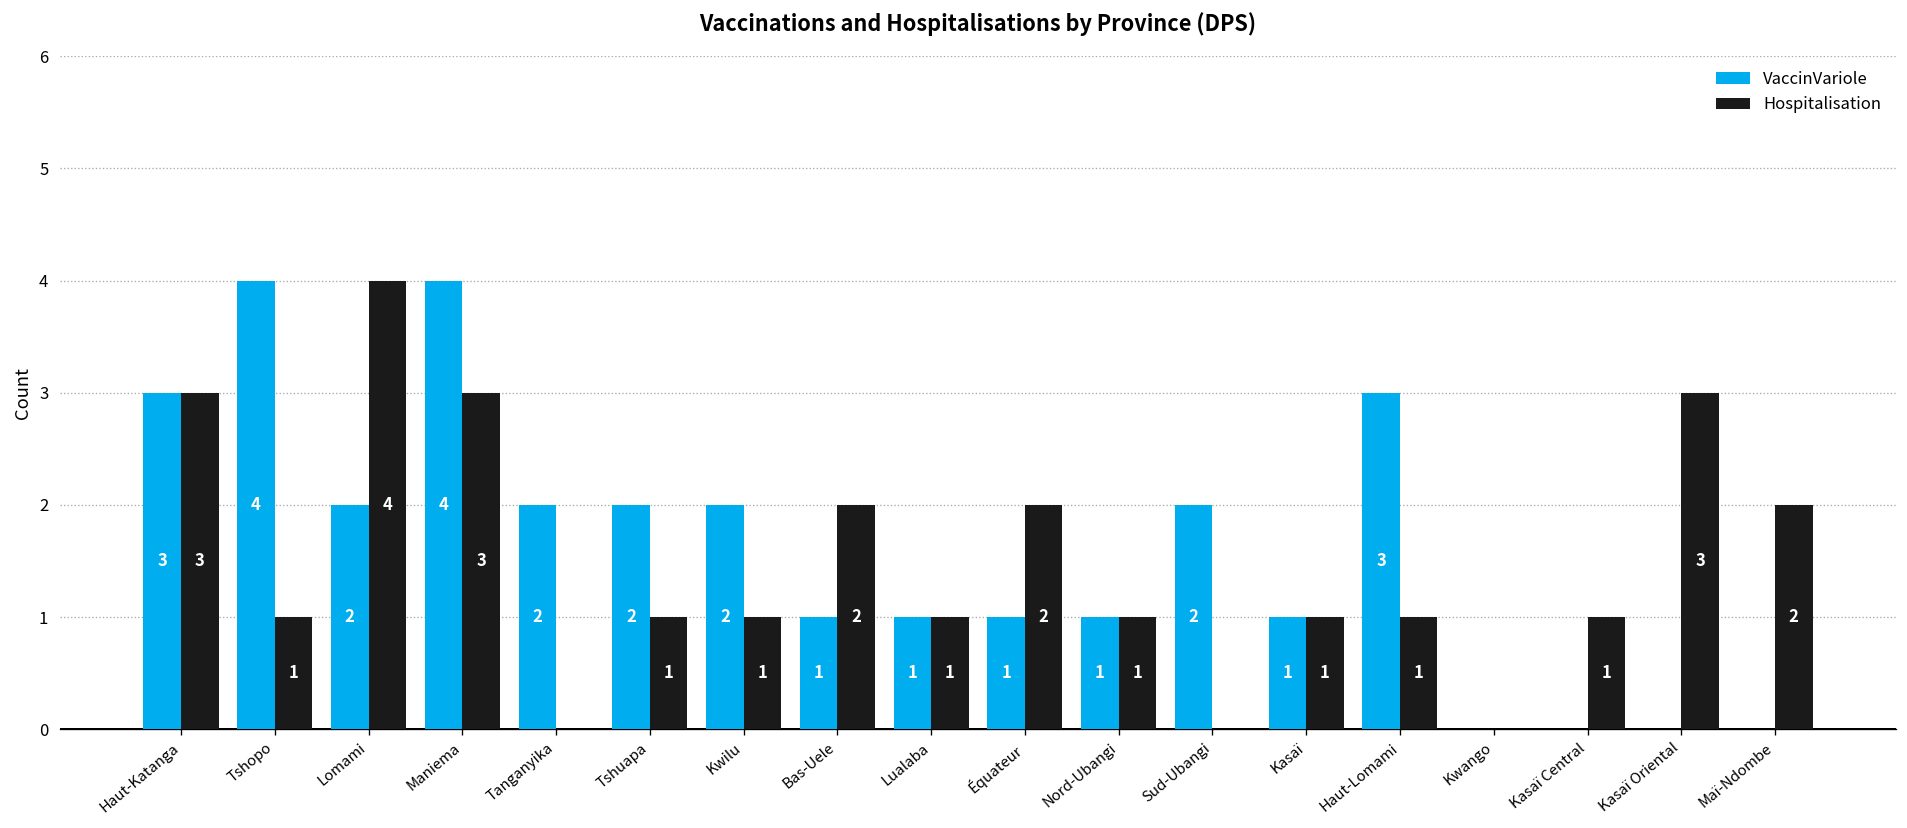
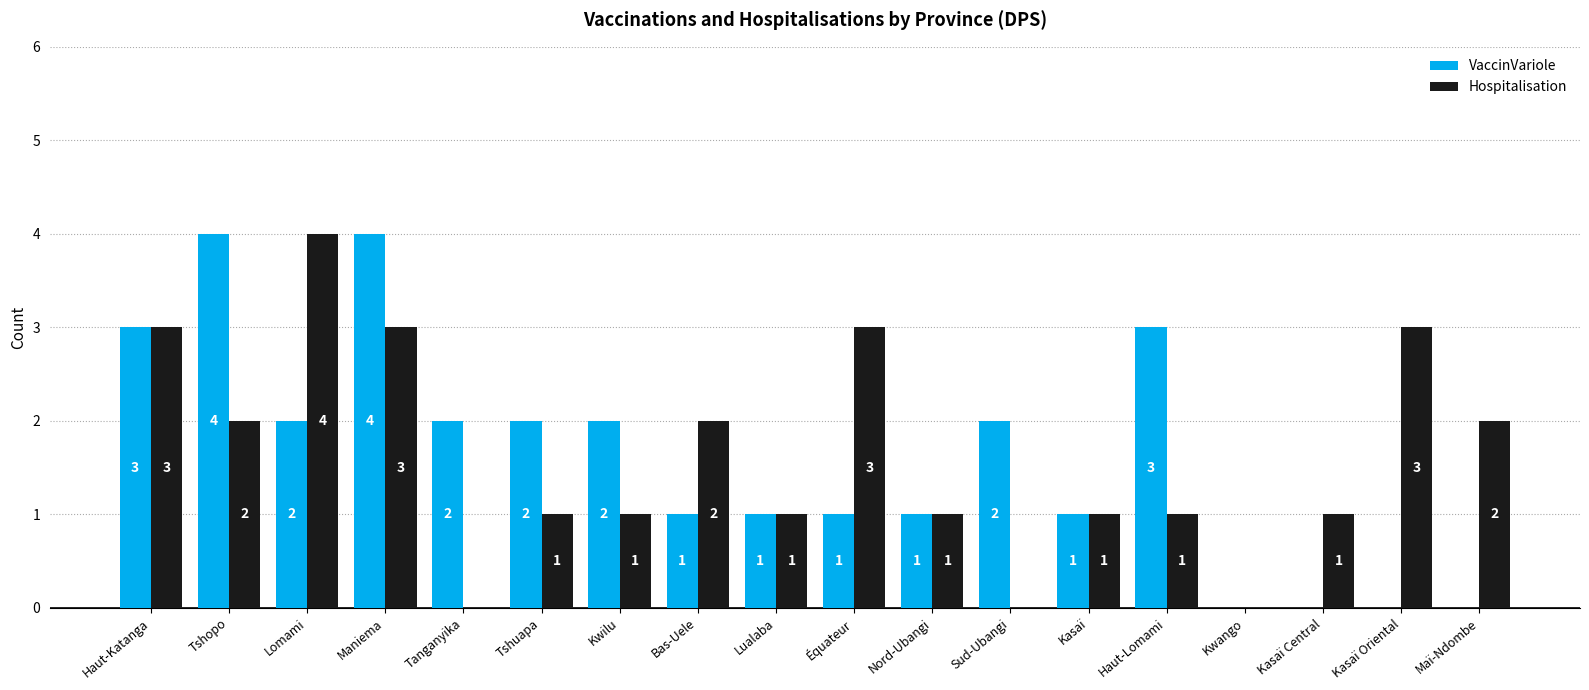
Hospitalisation, Tshopo: 1 -> 2
Hospitalisation, Équateur: 2 -> 3
